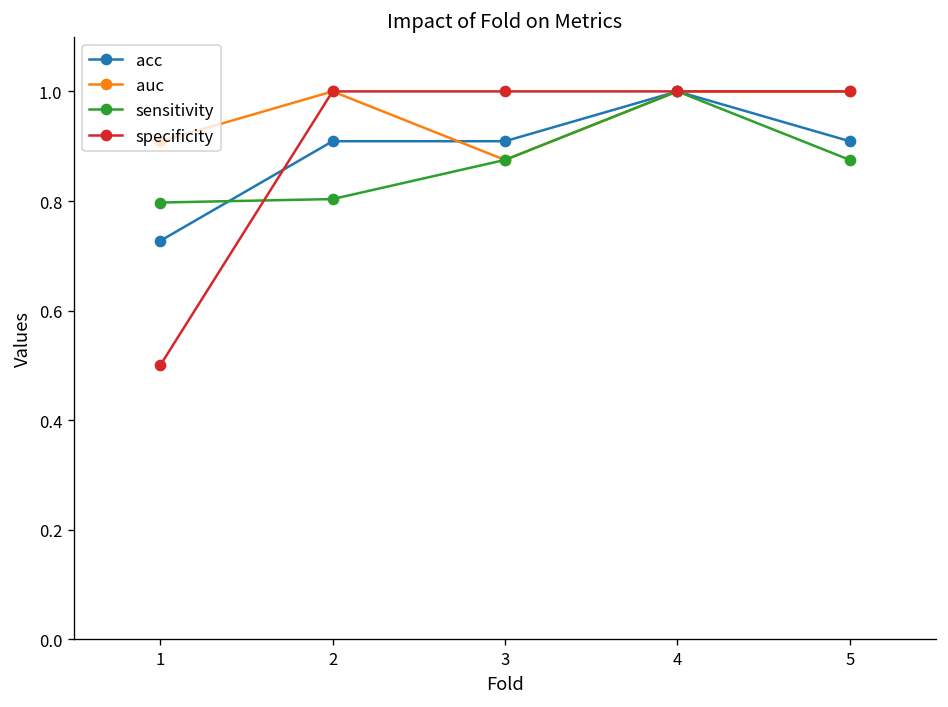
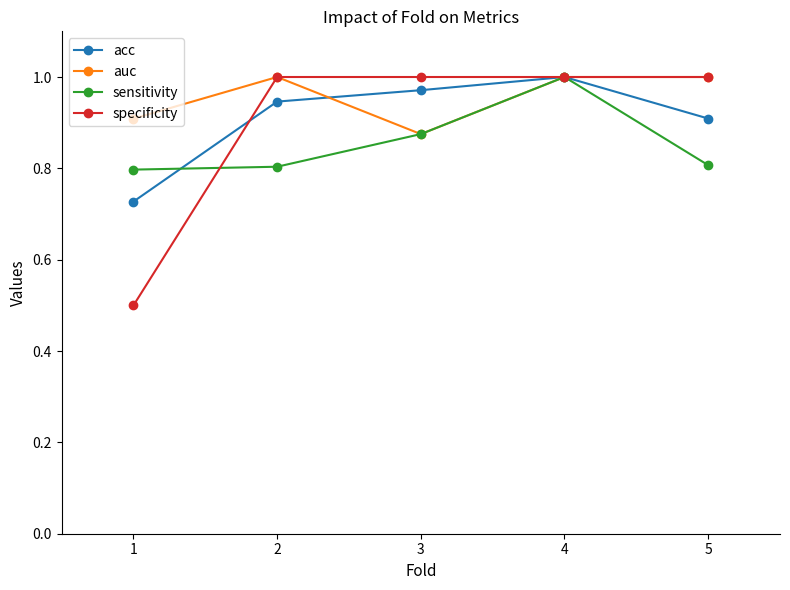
acc, 2: 0.91 -> 0.95
acc, 3: 0.91 -> 0.97
sensitivity, 5: 0.88 -> 0.81
